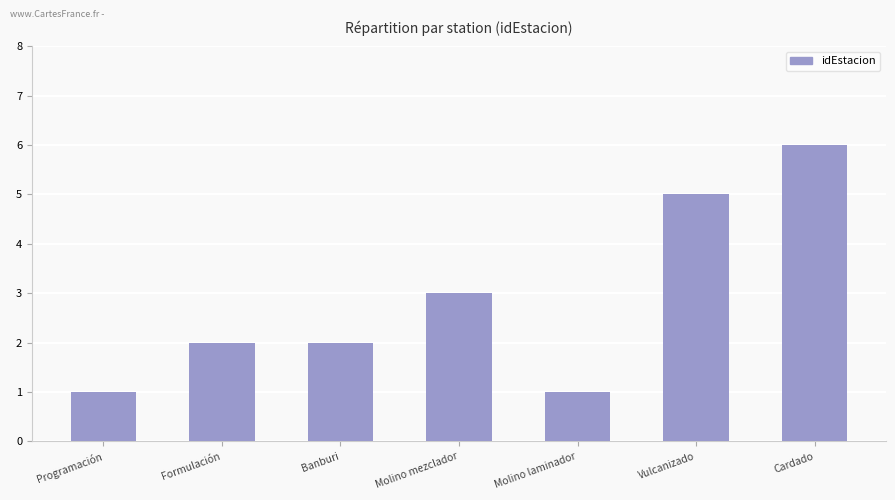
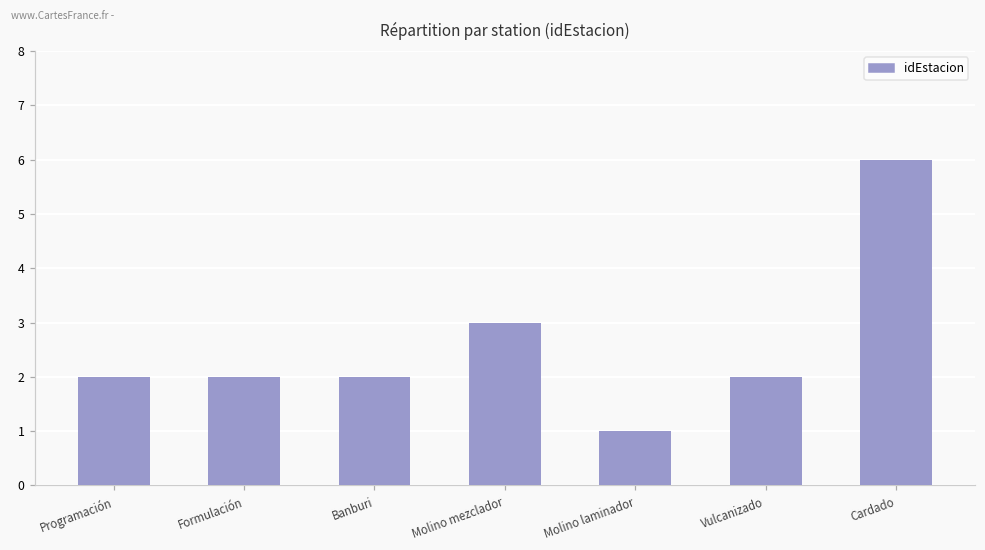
Programación: 1 -> 2
Vulcanizado: 5 -> 2
